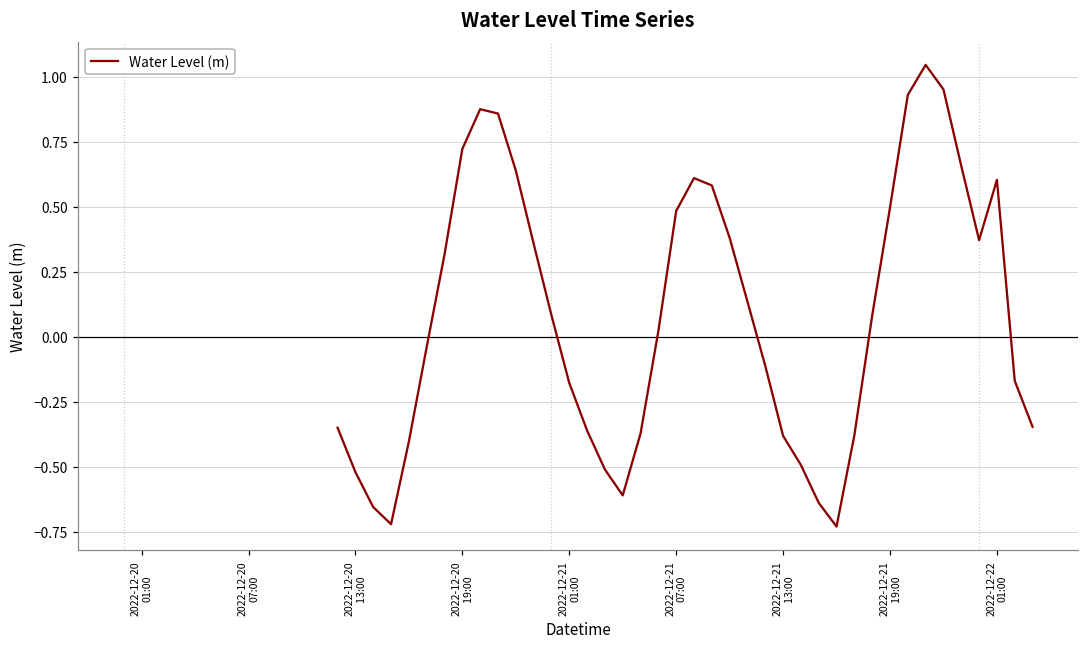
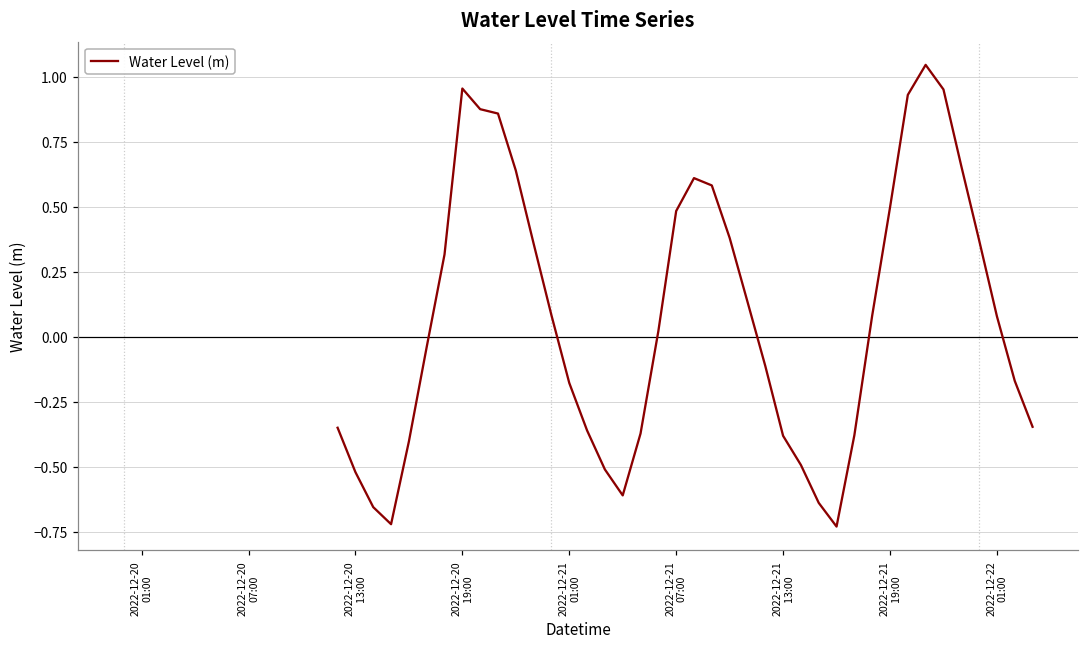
2022-12-20 19:00: 0.72 -> 0.95
2022-12-22 01:00: 0.60 -> 0.08
